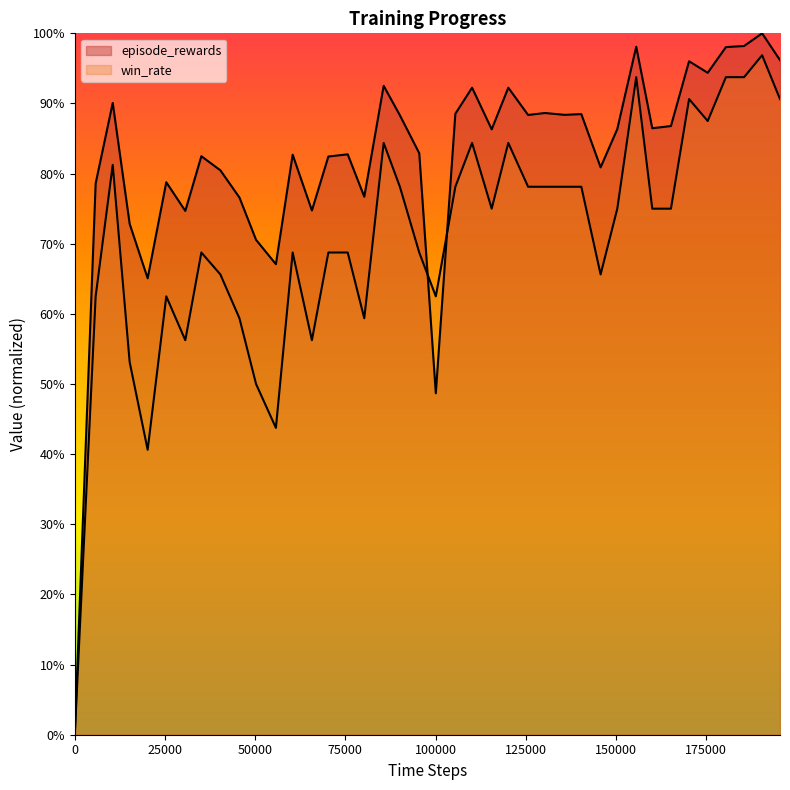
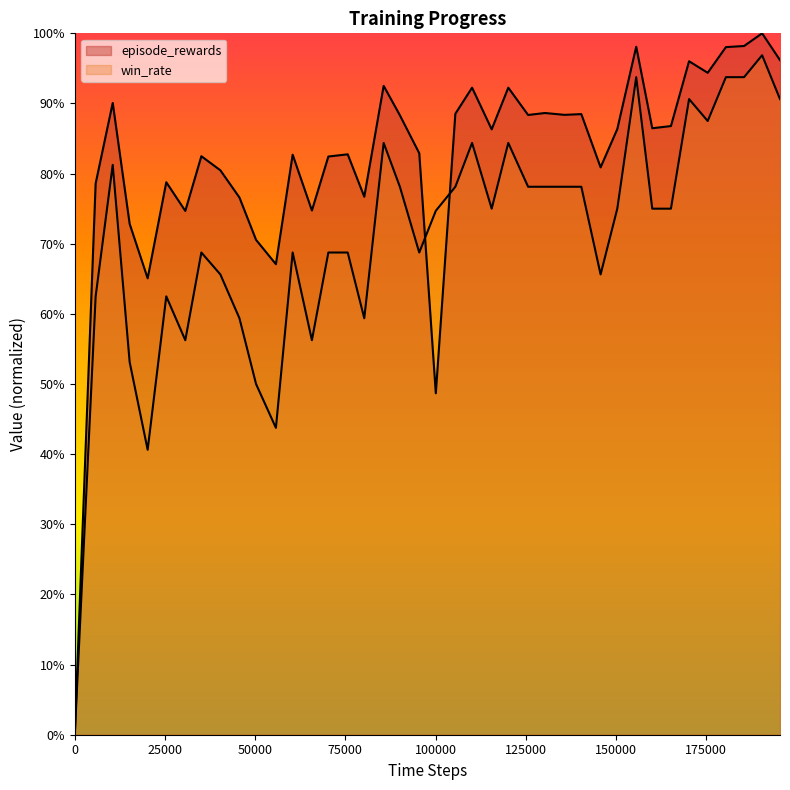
win_rate, 100000: 63% -> 75%
